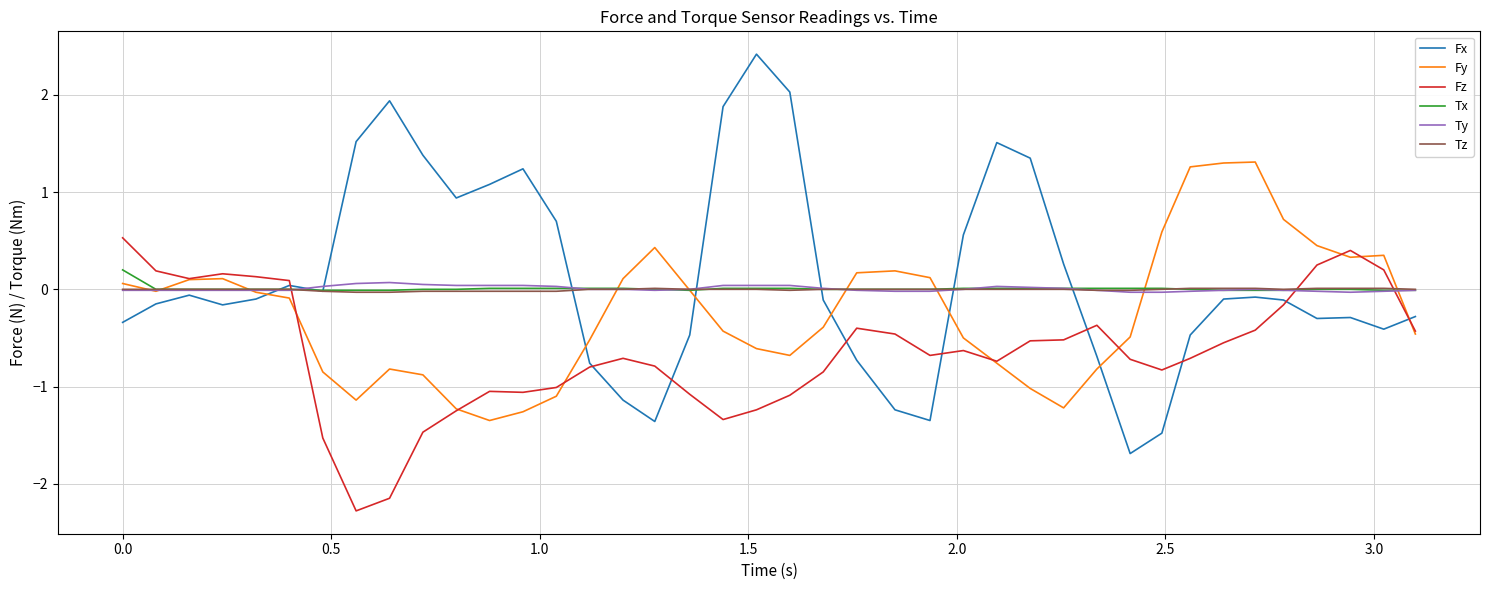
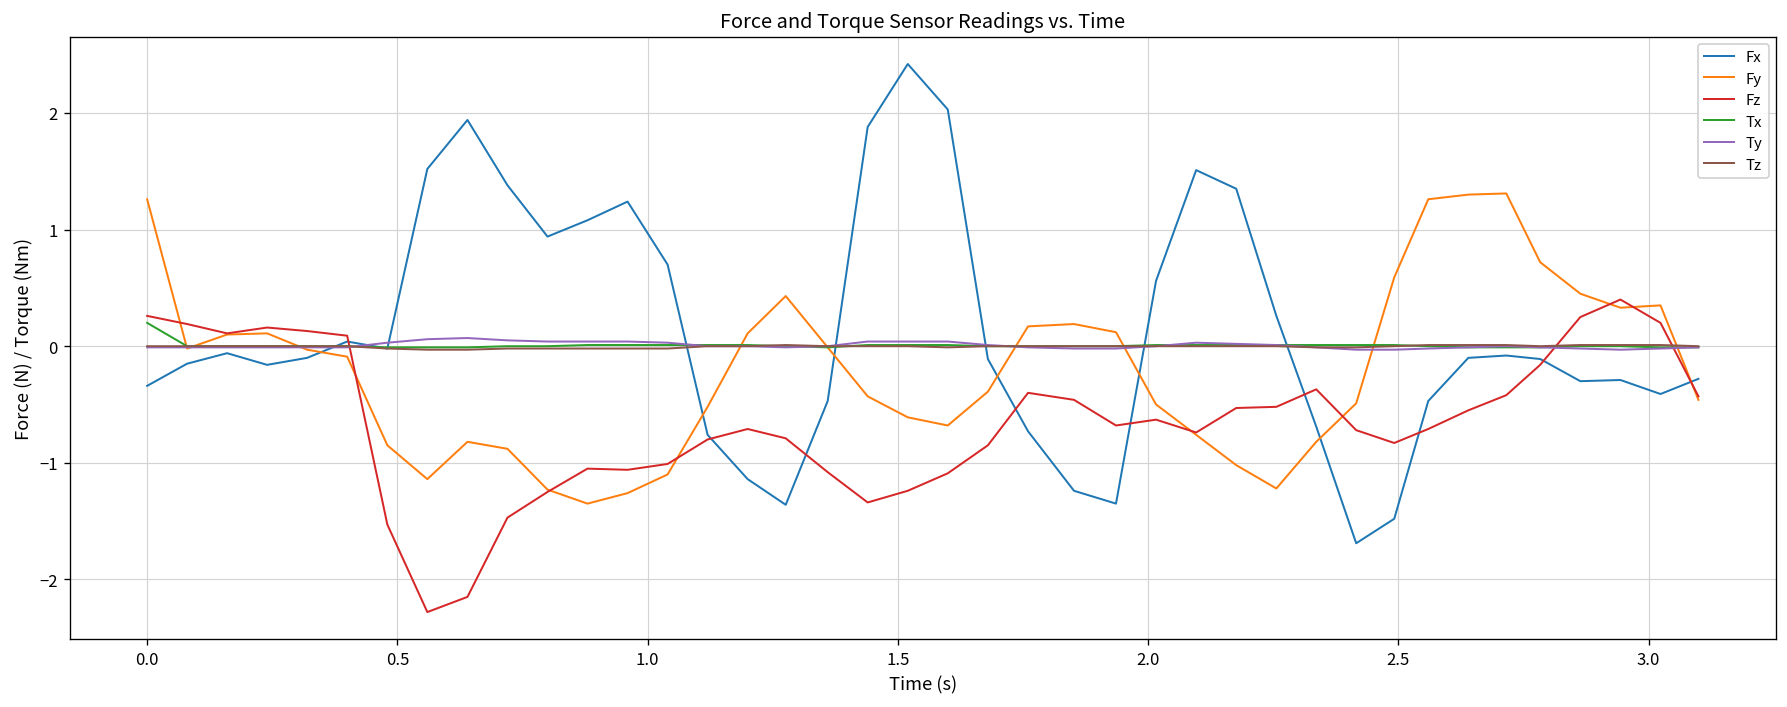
Fy, 0.0: 0.1 -> 1.3
Fz, 0.0: 0.5 -> 0.3
